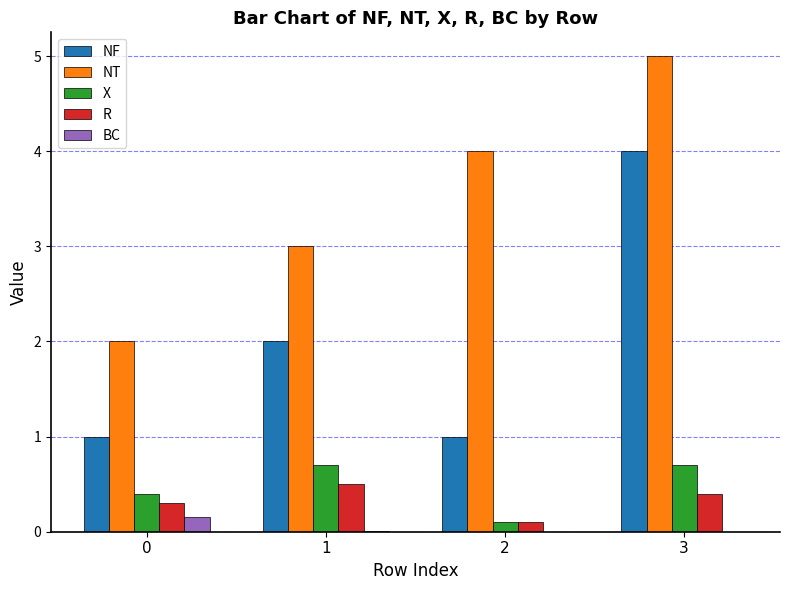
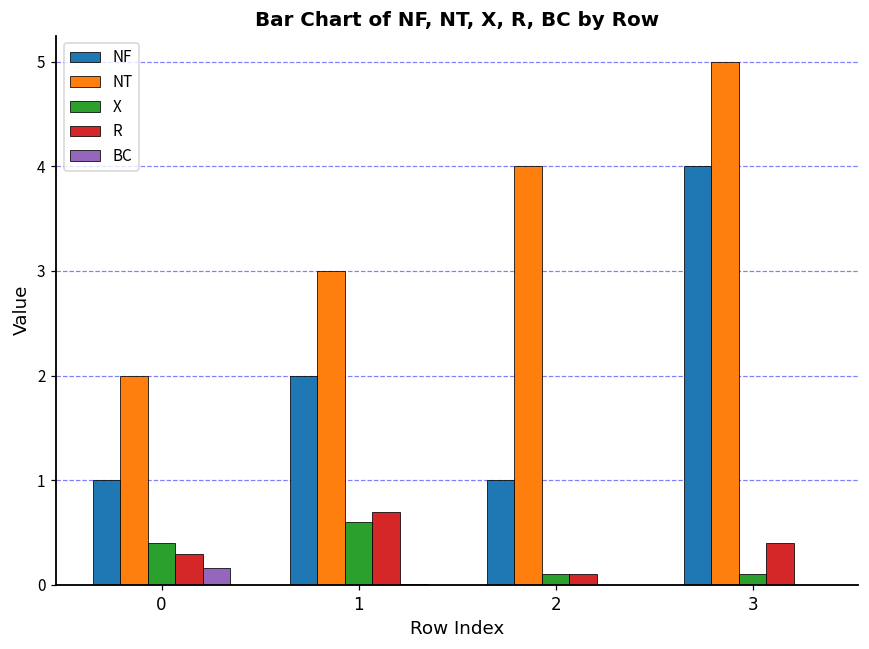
X, 1: 0.7 -> 0.6
R, 1: 0.5 -> 0.7
X, 3: 0.7 -> 0.1
